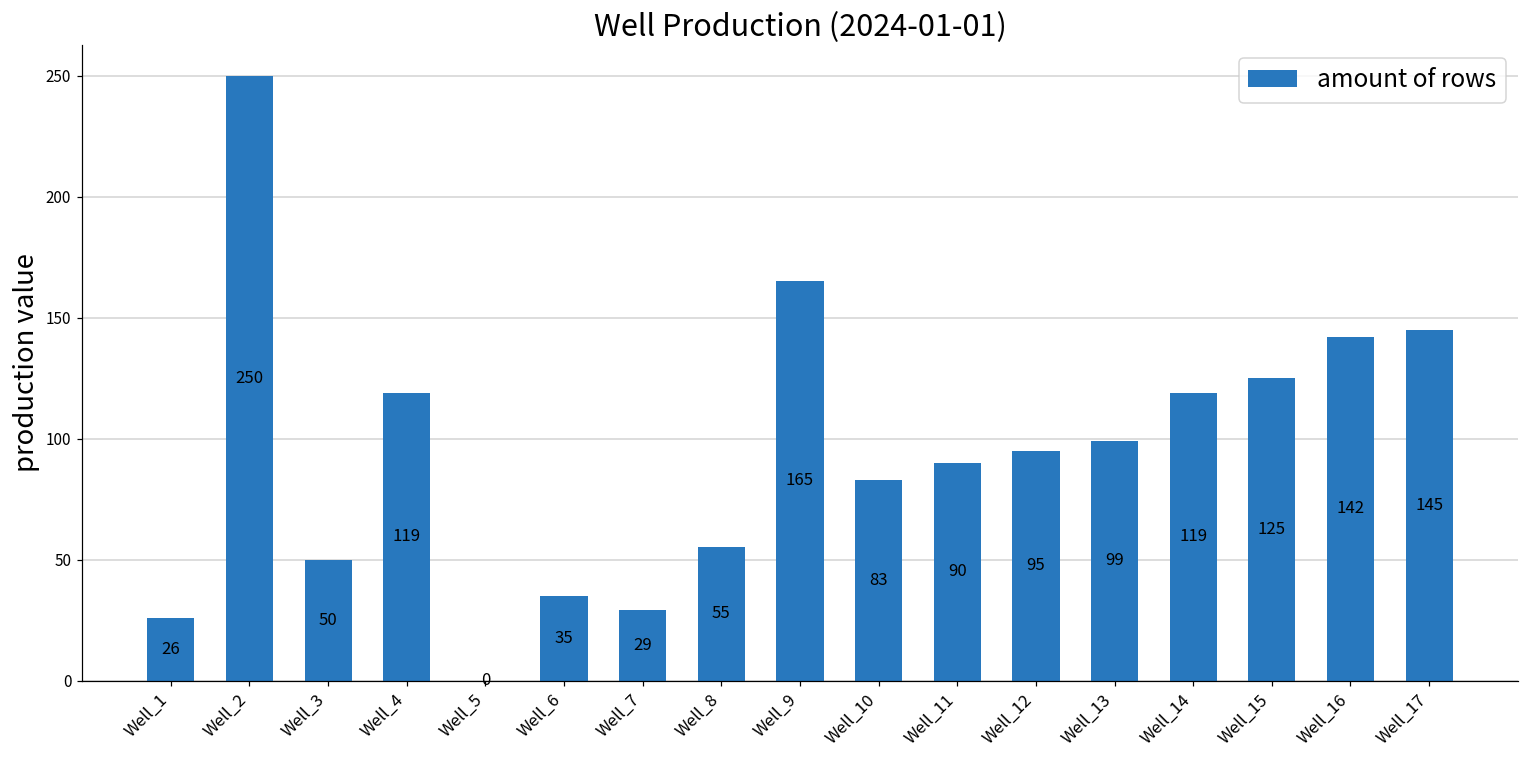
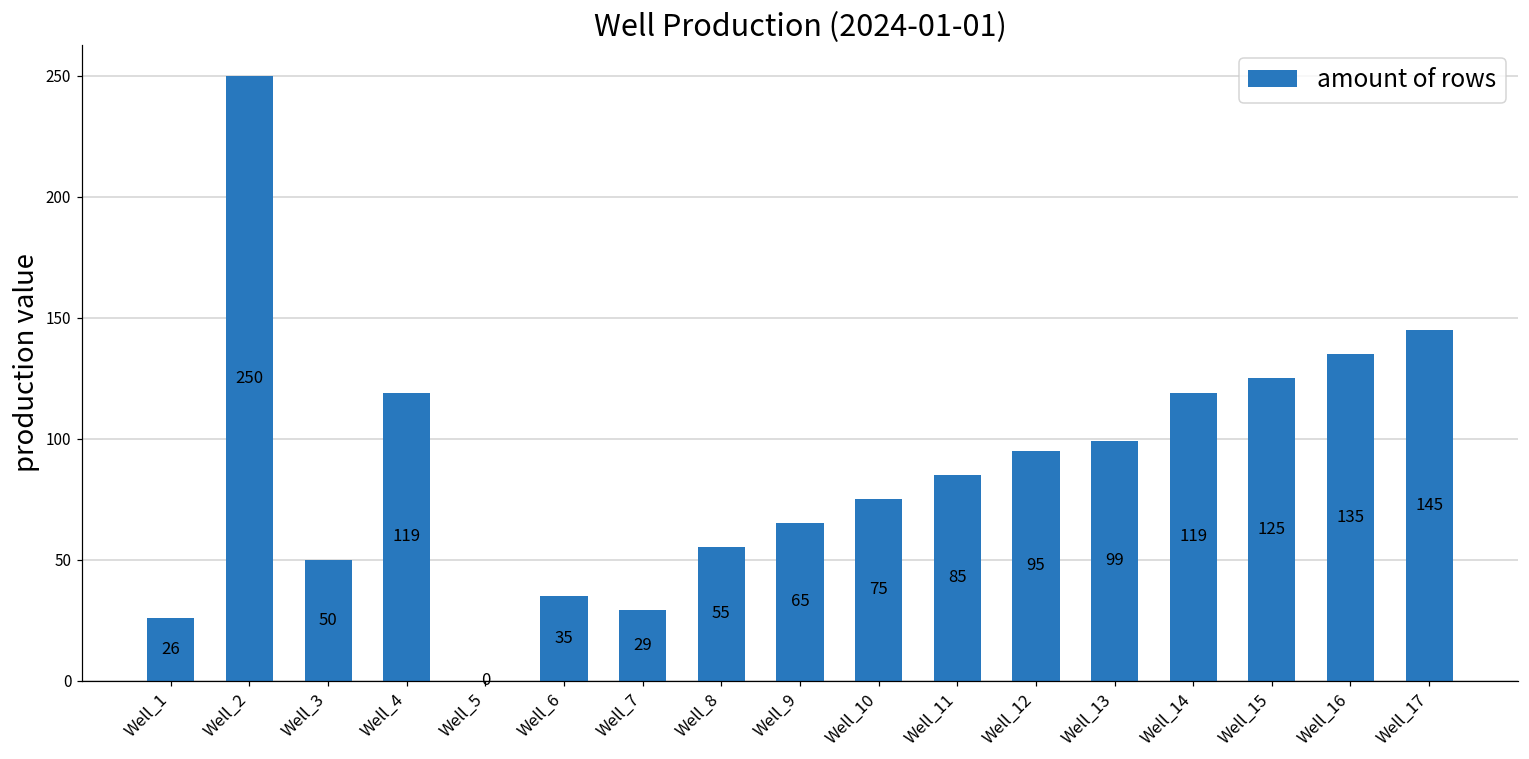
Well_9: 165 -> 65
Well_10: 83 -> 75
Well_11: 90 -> 85
Well_16: 142 -> 135
